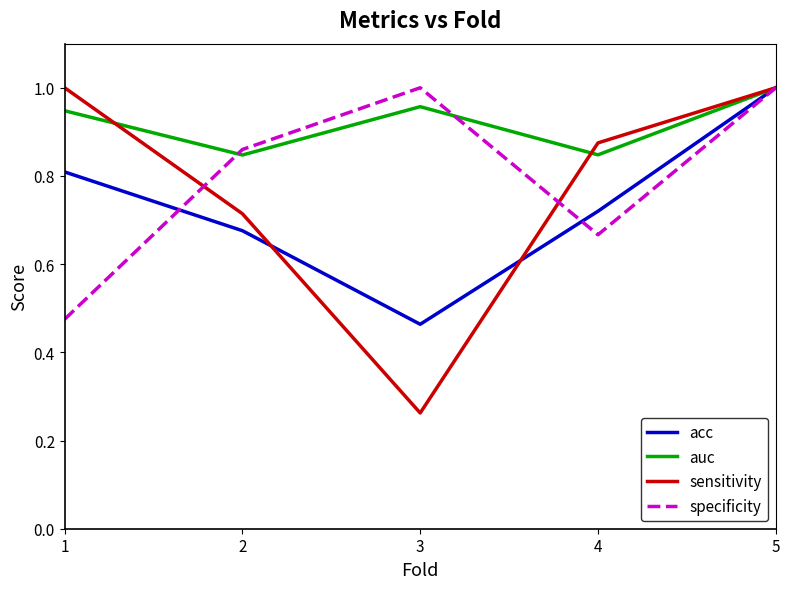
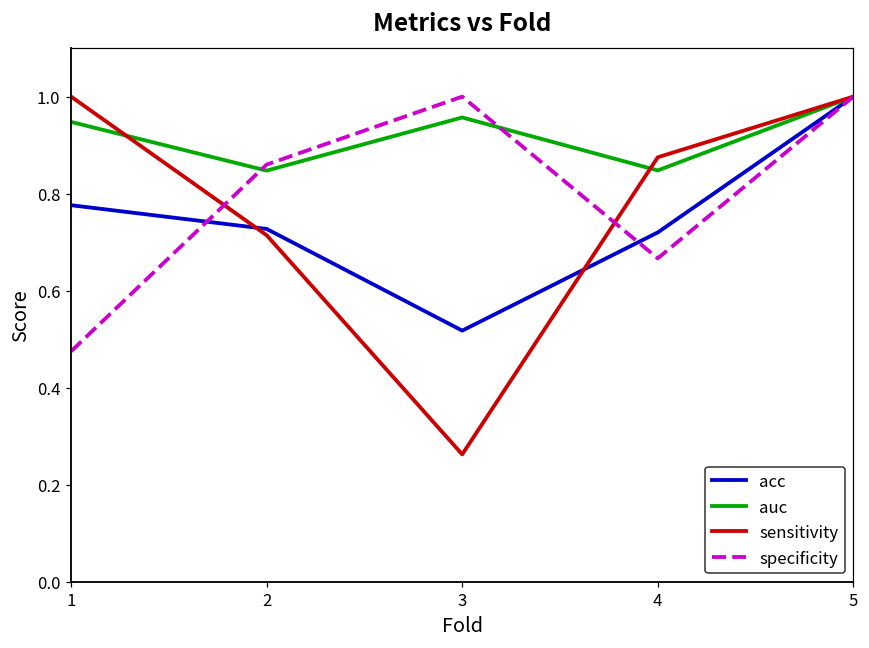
acc, 1: 0.81 -> 0.78
acc, 2: 0.68 -> 0.73
acc, 3: 0.46 -> 0.52
